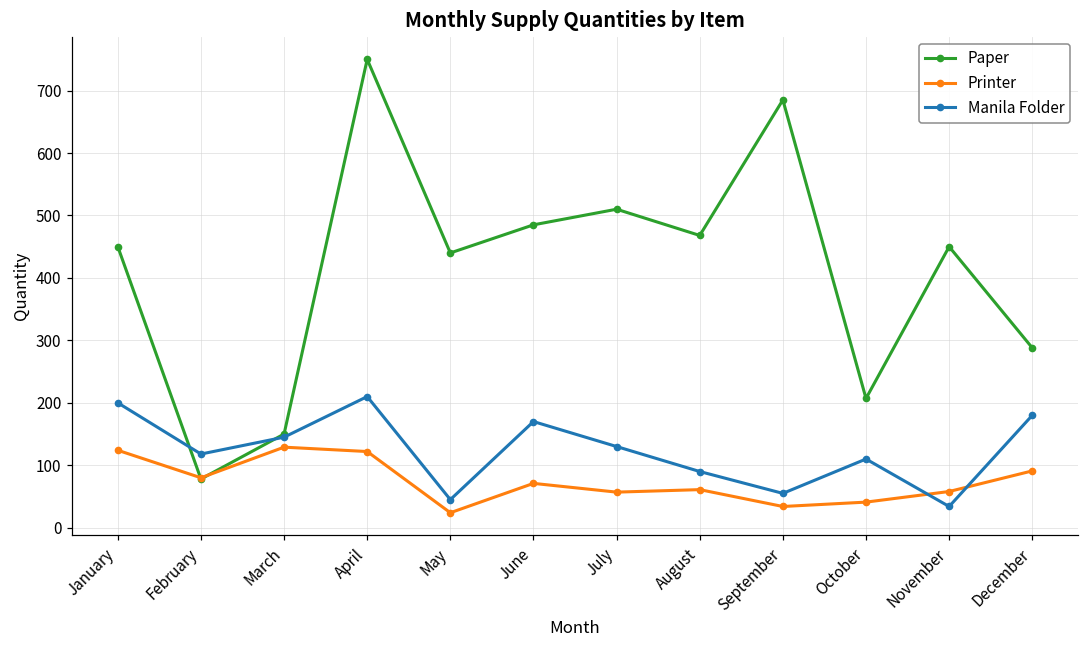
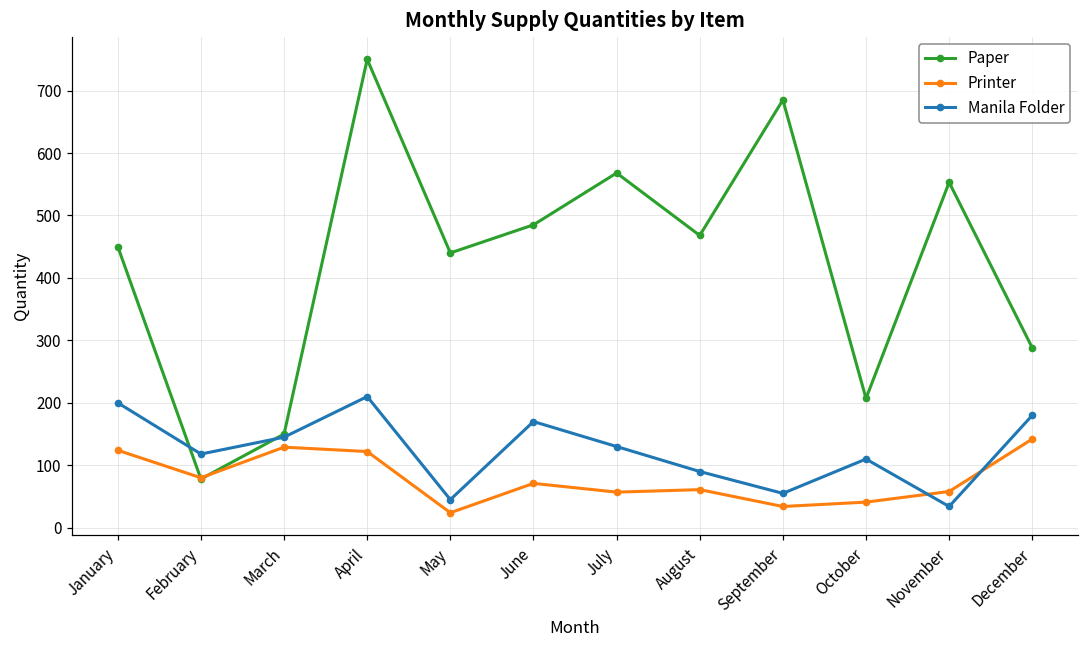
Paper, July: 510 -> 570
Paper, November: 450 -> 550
Printer, December: 90 -> 140
